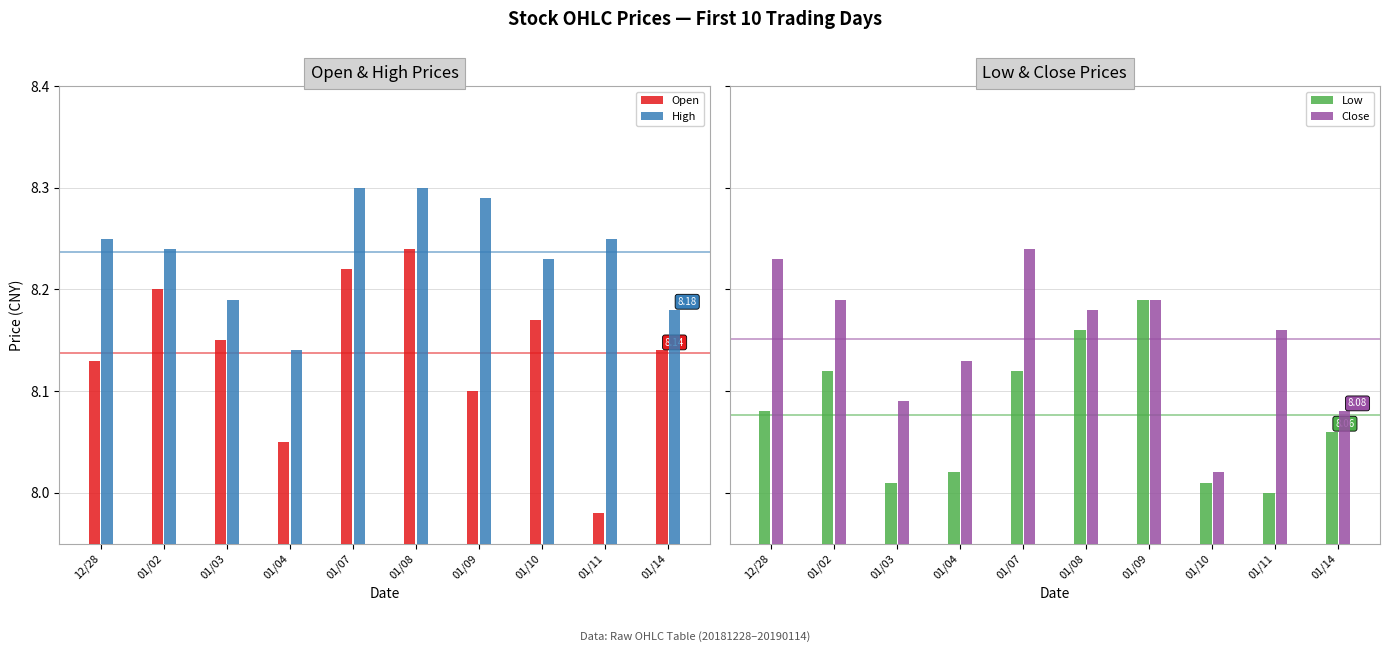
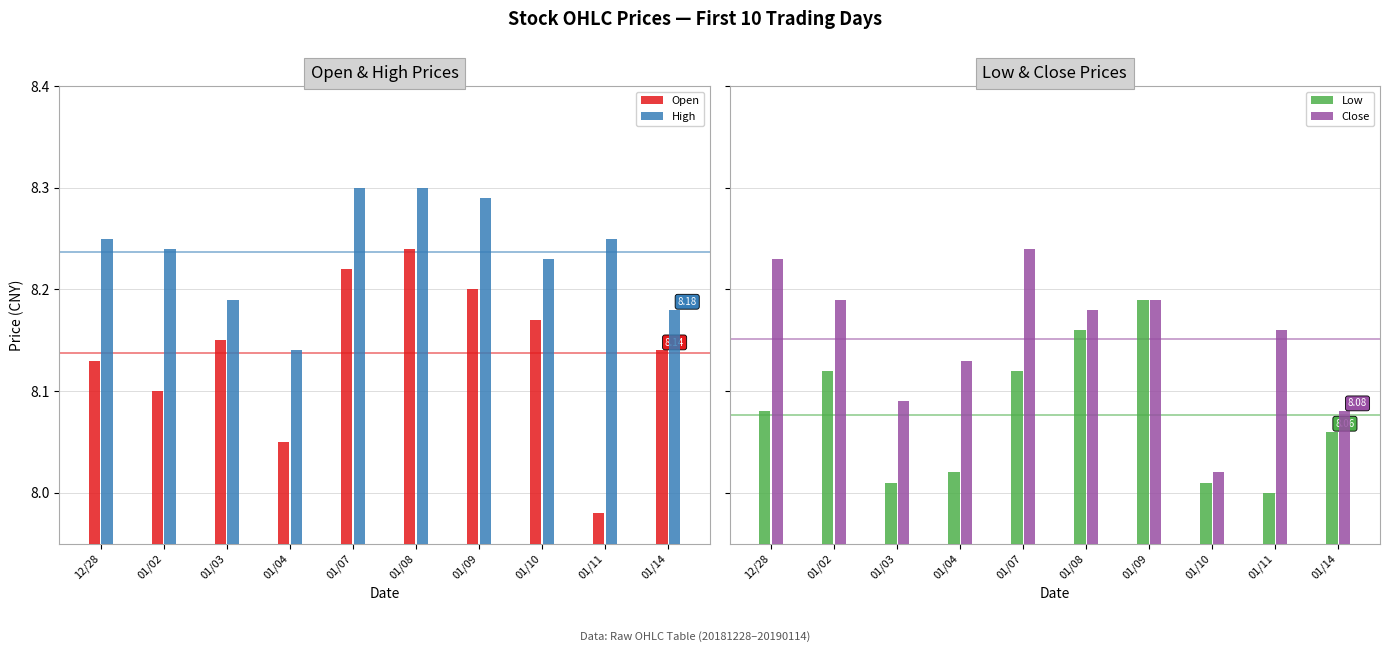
Open & High Prices, Open, 01/02: 8.2 -> 8.1
Open & High Prices, Open, 01/09: 8.1 -> 8.2
